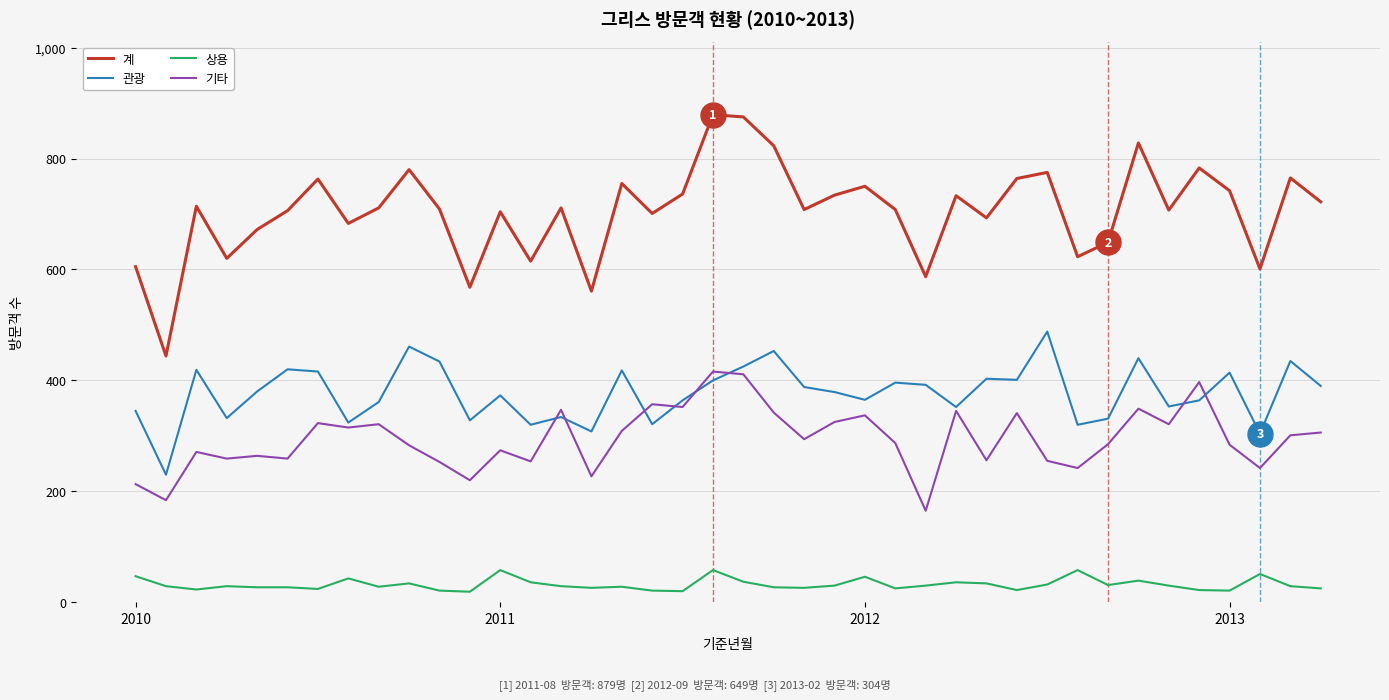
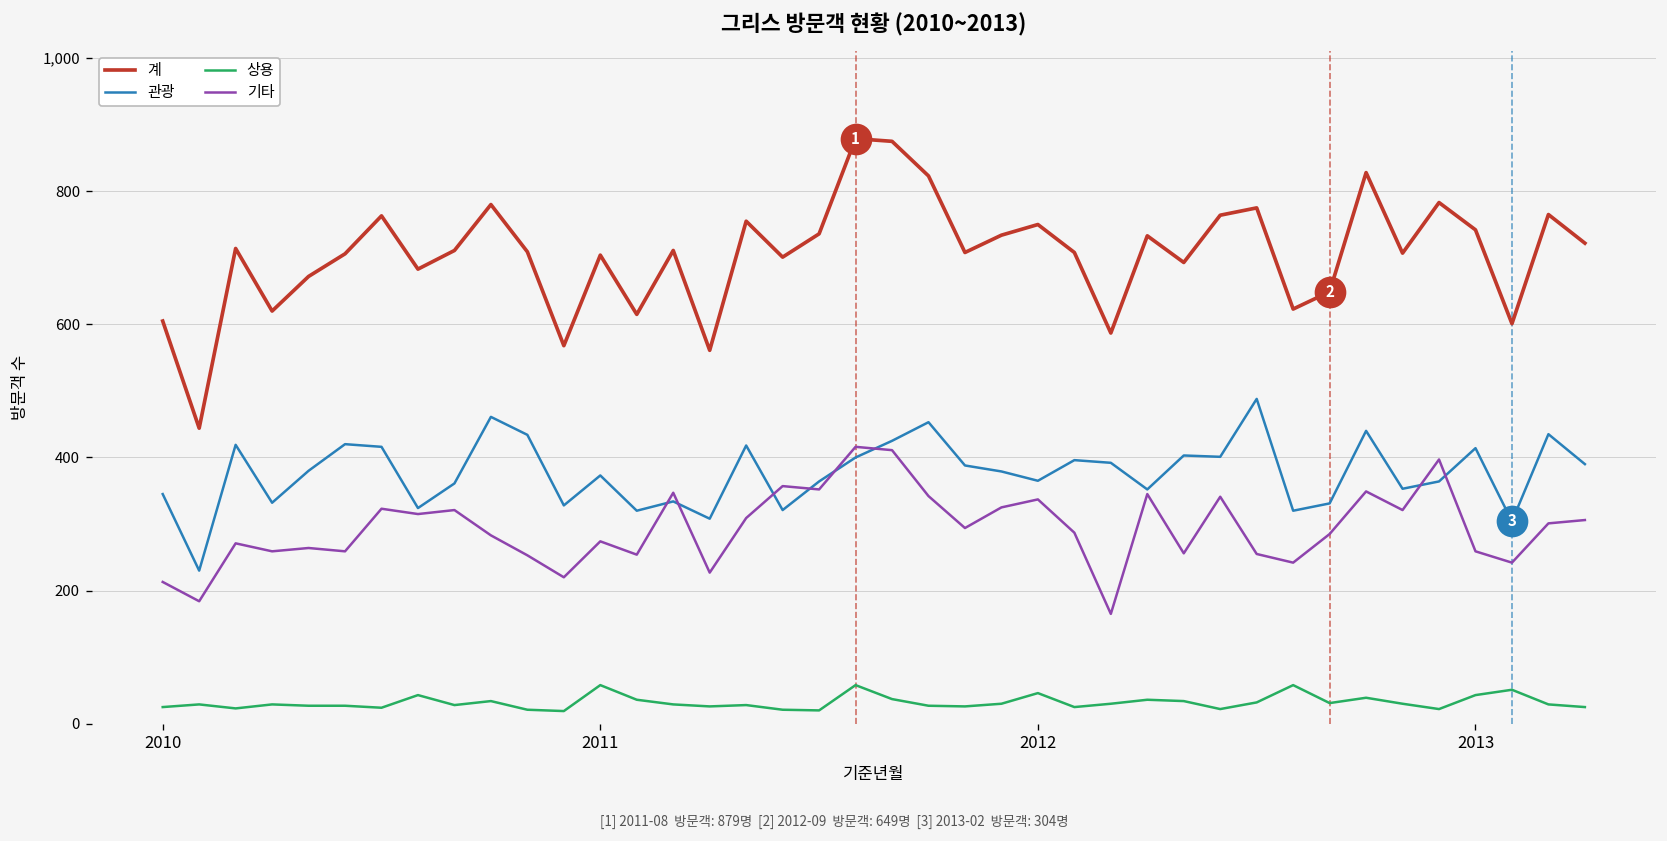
상용, 2010: 50 -> 30
상용, 2013: 20 -> 40
기타, 2013: 280 -> 260
